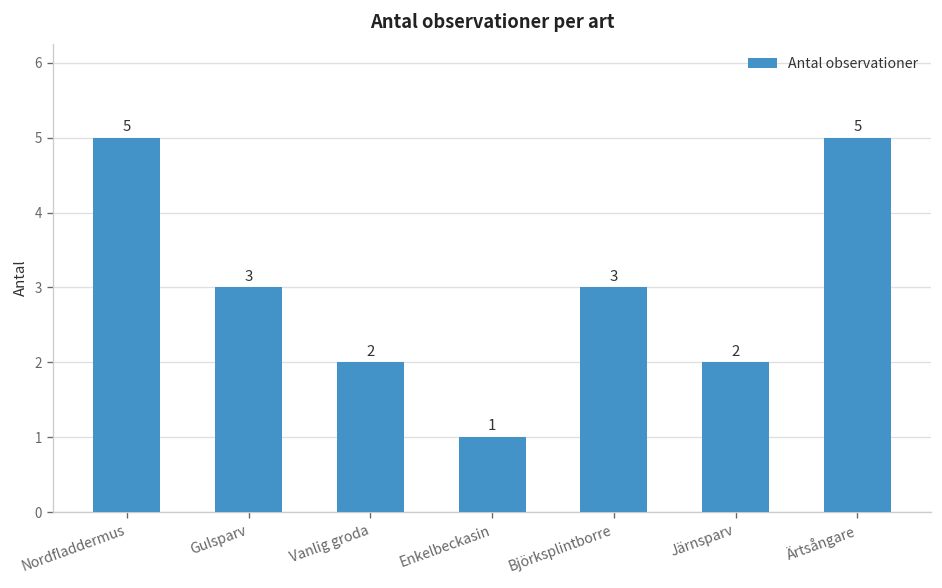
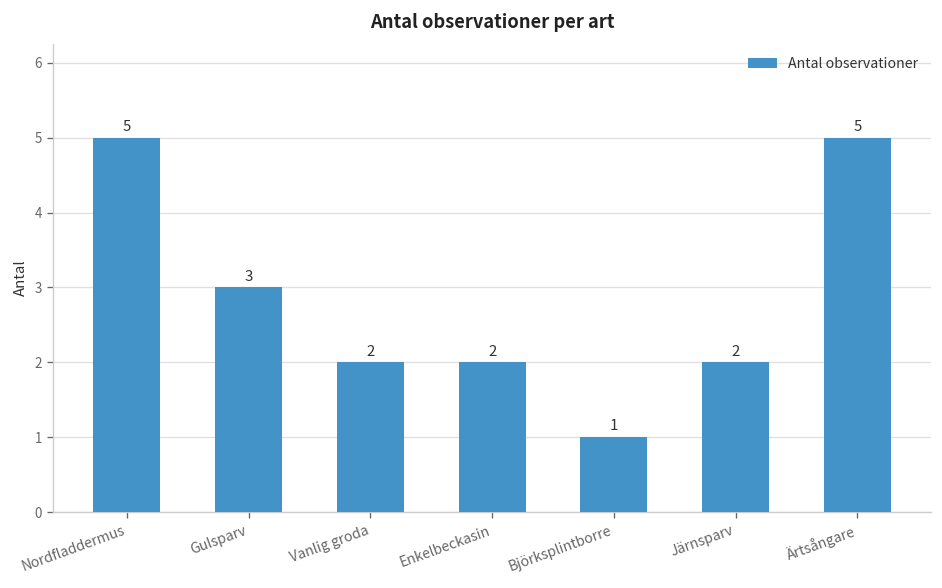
Enkelbeckasin: 1 -> 2
Björksplintborre: 3 -> 1
